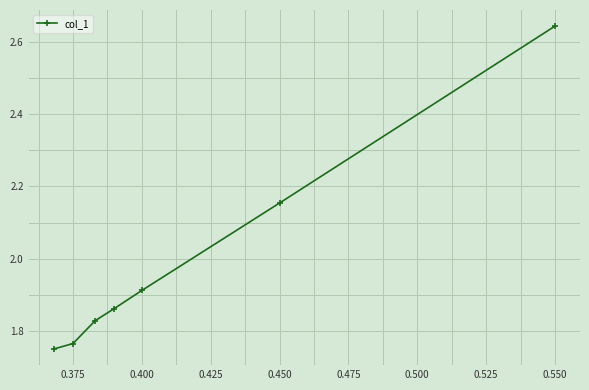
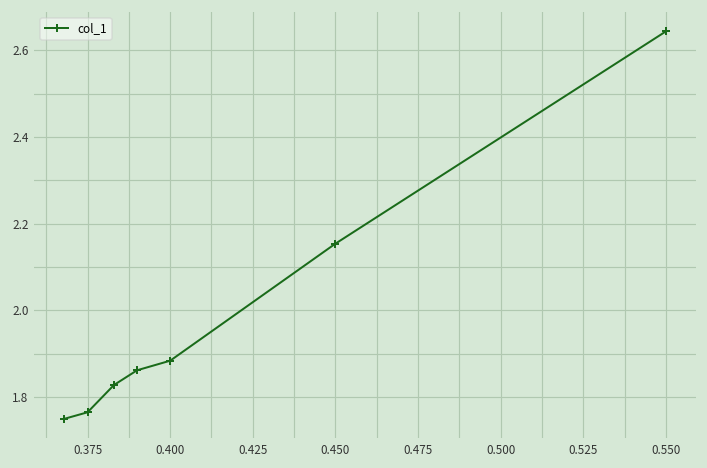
0.400: 1.91 -> 1.88
